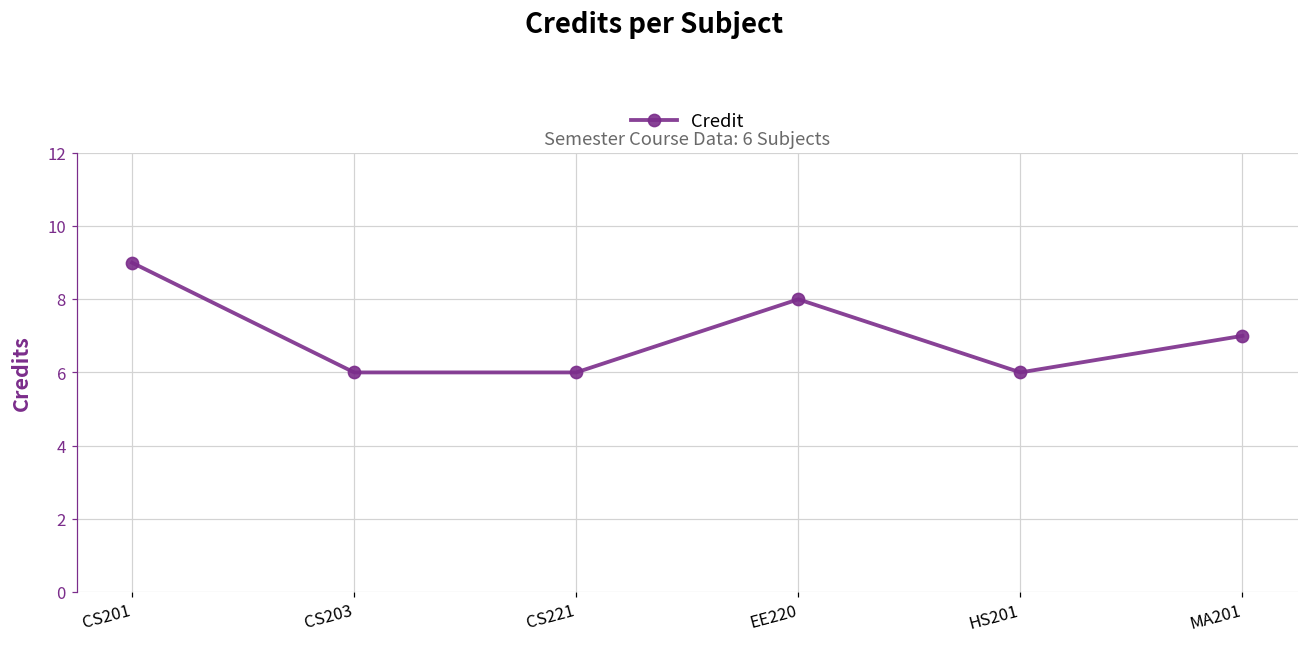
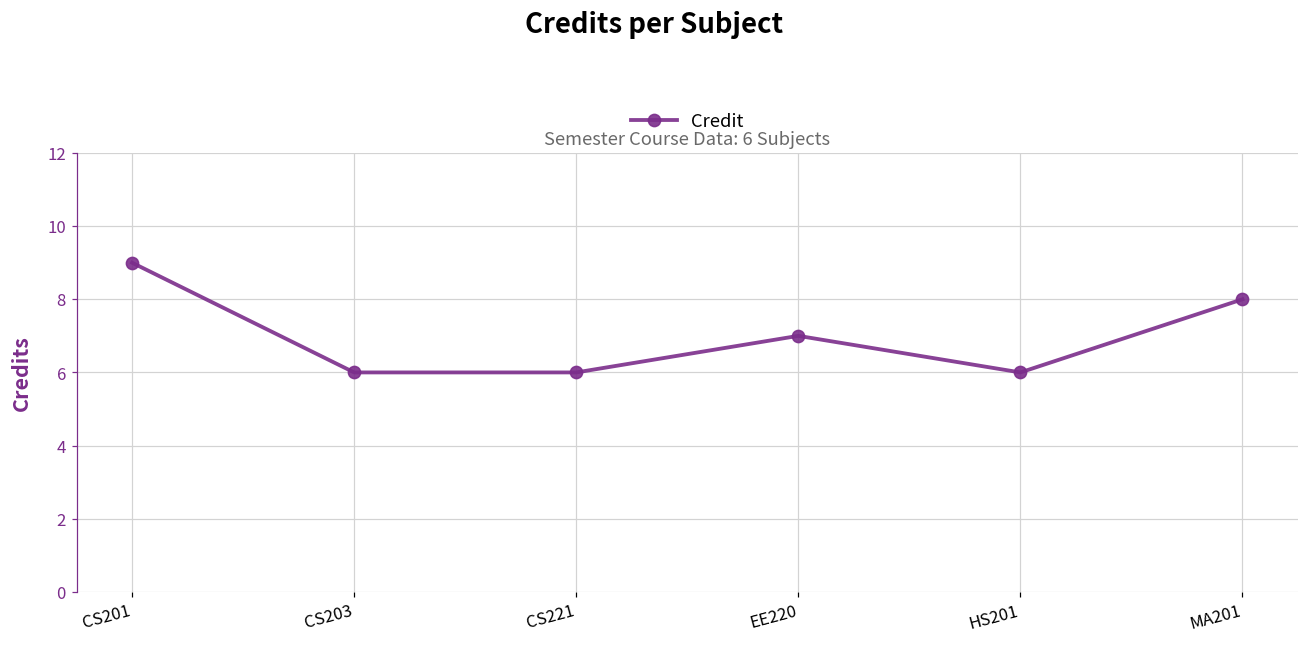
EE220: 8 -> 7
MA201: 7 -> 8
